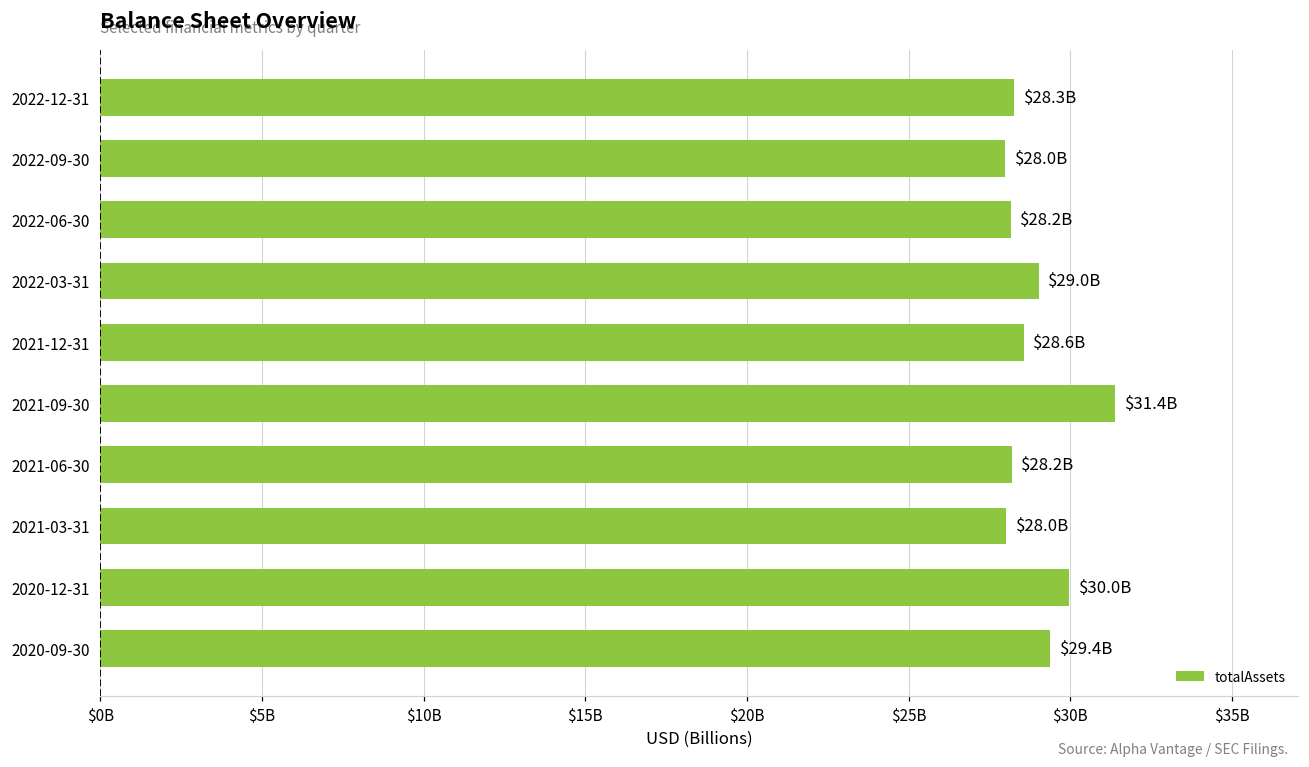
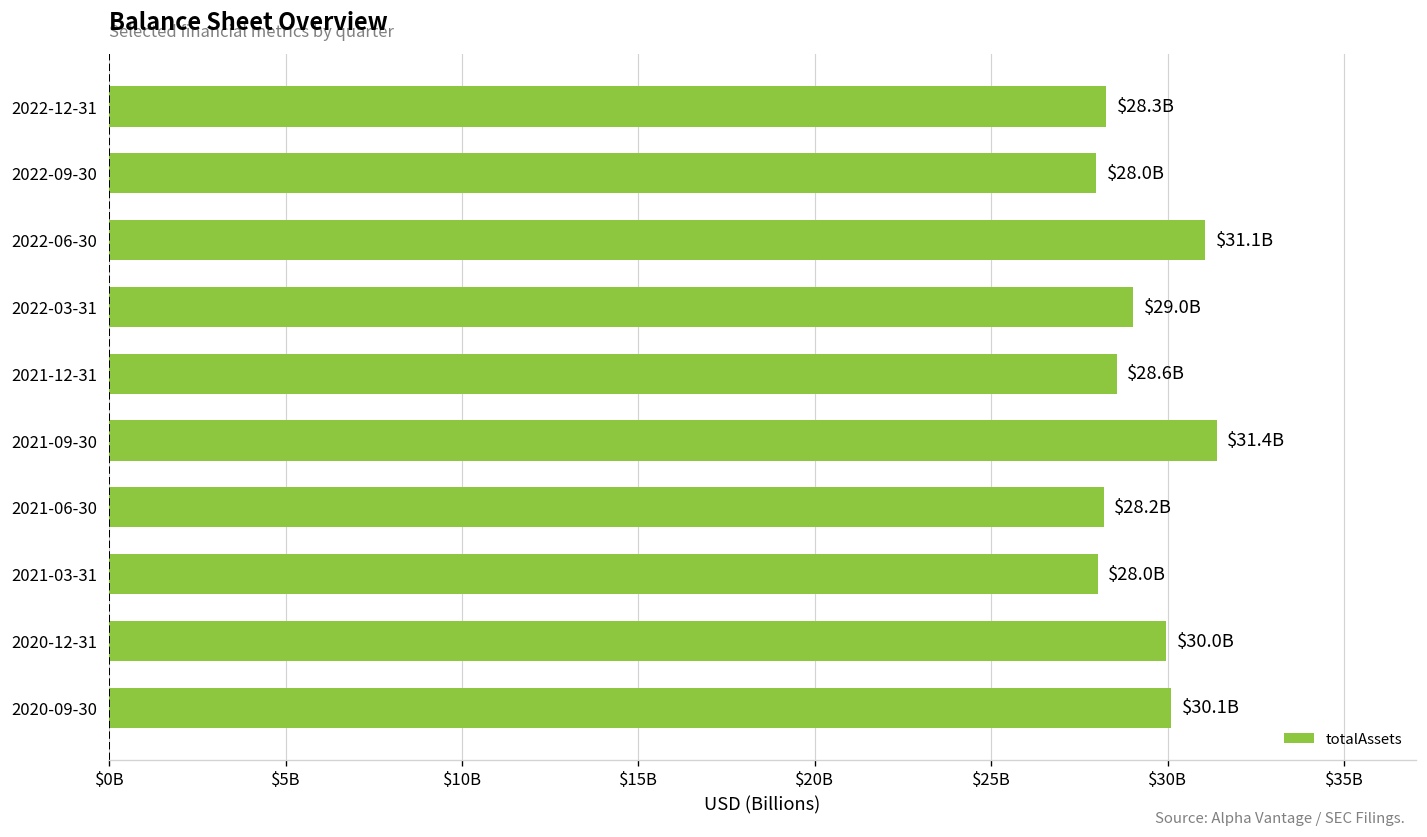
2022-06-30: $28.2B -> $31.1B
2020-09-30: $29.4B -> $30.1B
